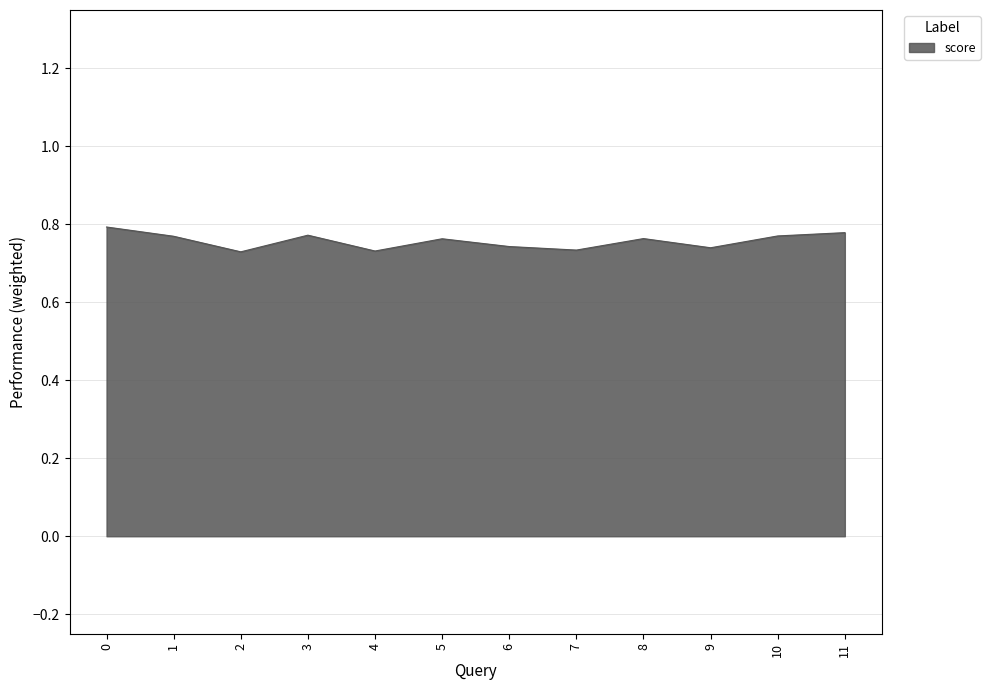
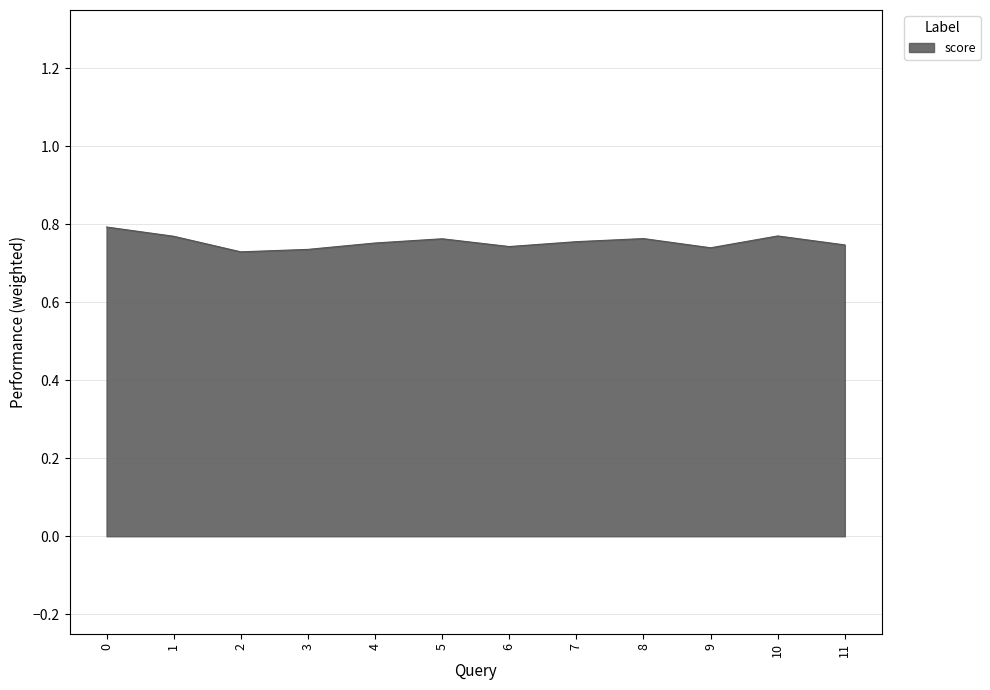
3: 0.77 -> 0.74
4: 0.73 -> 0.75
7: 0.73 -> 0.76
11: 0.78 -> 0.75
